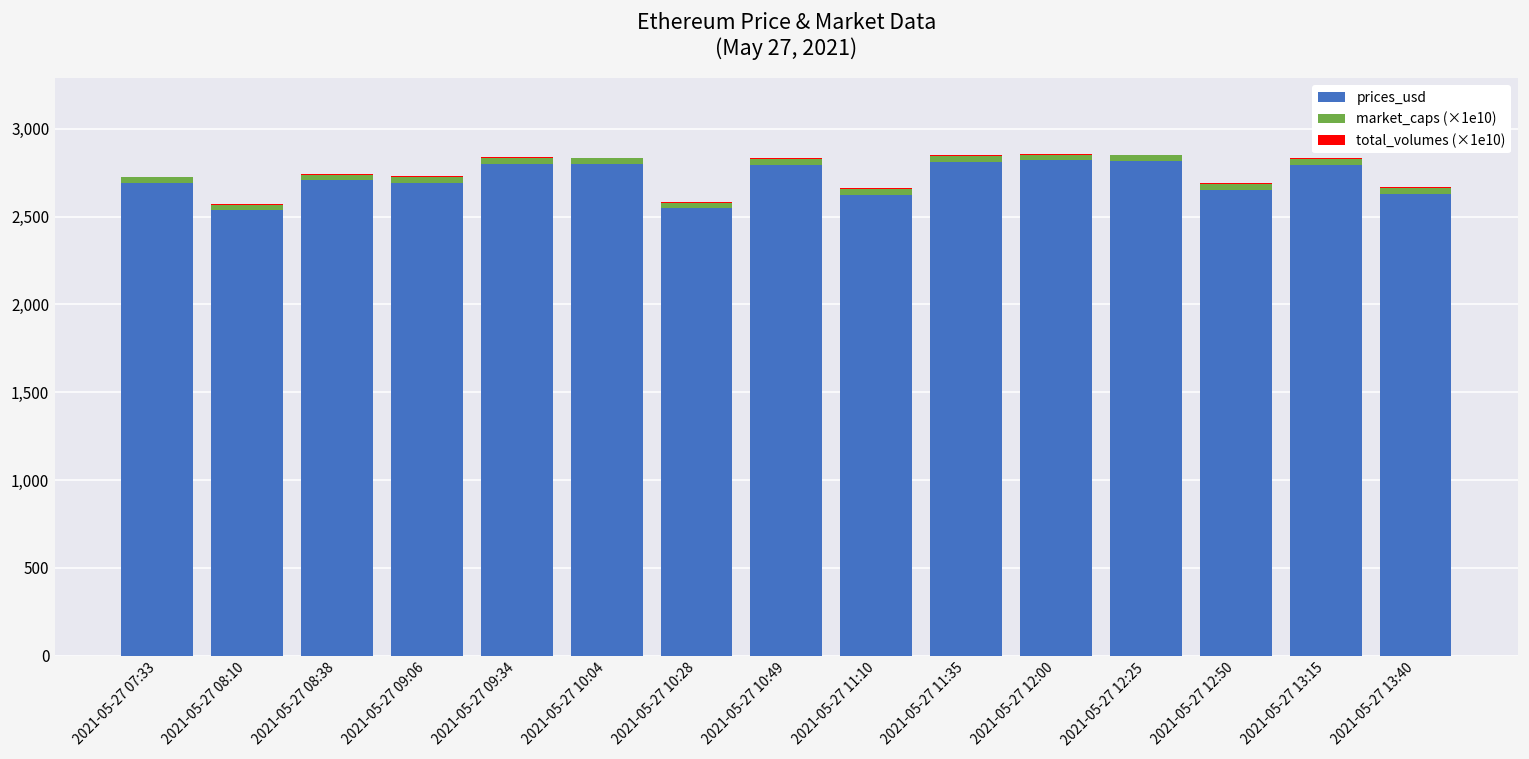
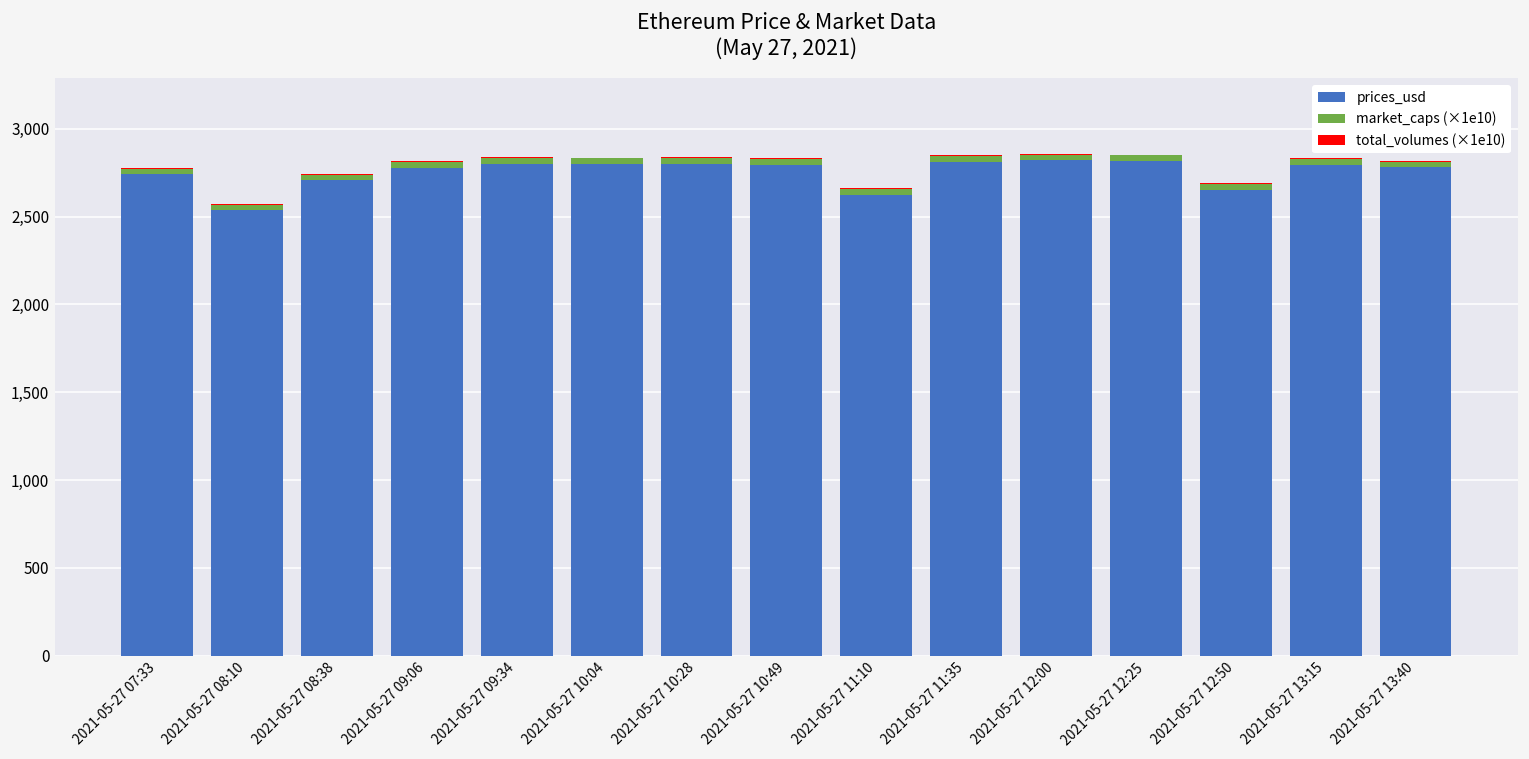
prices_usd, 2021-05-27 07:33: 2,690 -> 2,740
prices_usd, 2021-05-27 09:06: 2,690 -> 2,780
prices_usd, 2021-05-27 10:28: 2,550 -> 2,800
prices_usd, 2021-05-27 13:40: 2,630 -> 2,780
